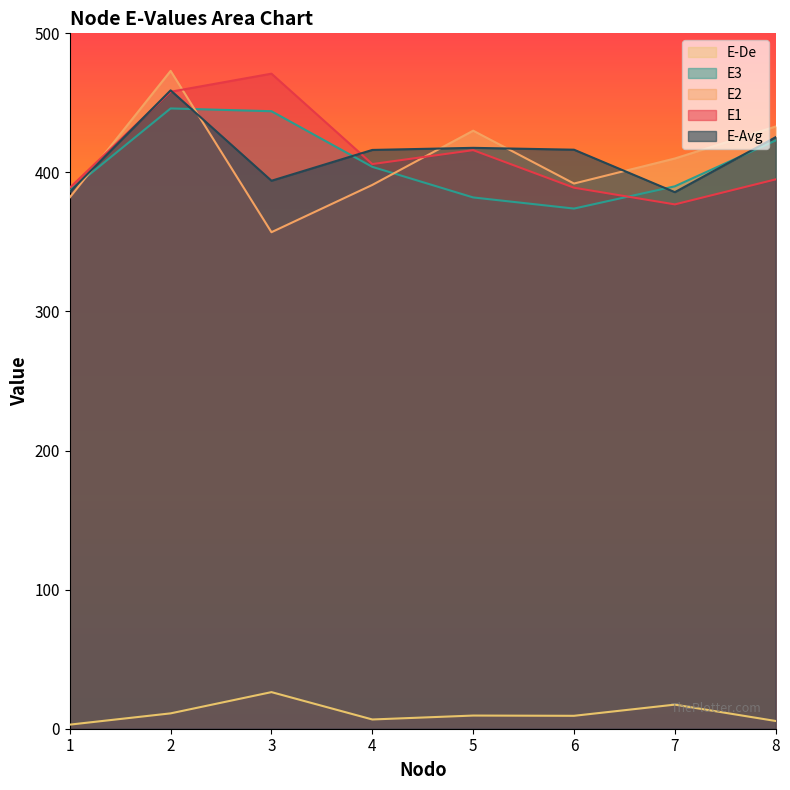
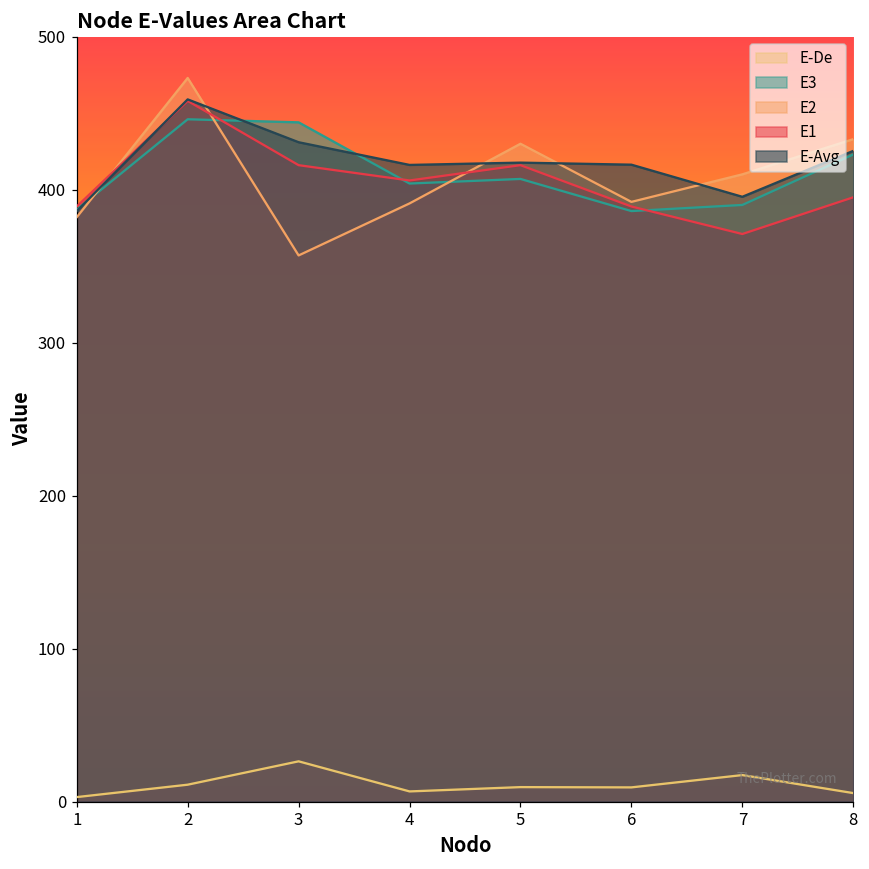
E1, 3: 471 -> 416
E-Avg, 3: 394 -> 431
E3, 5: 382 -> 407
E3, 6: 374 -> 386
E1, 7: 377 -> 371
E-Avg, 7: 386 -> 395
